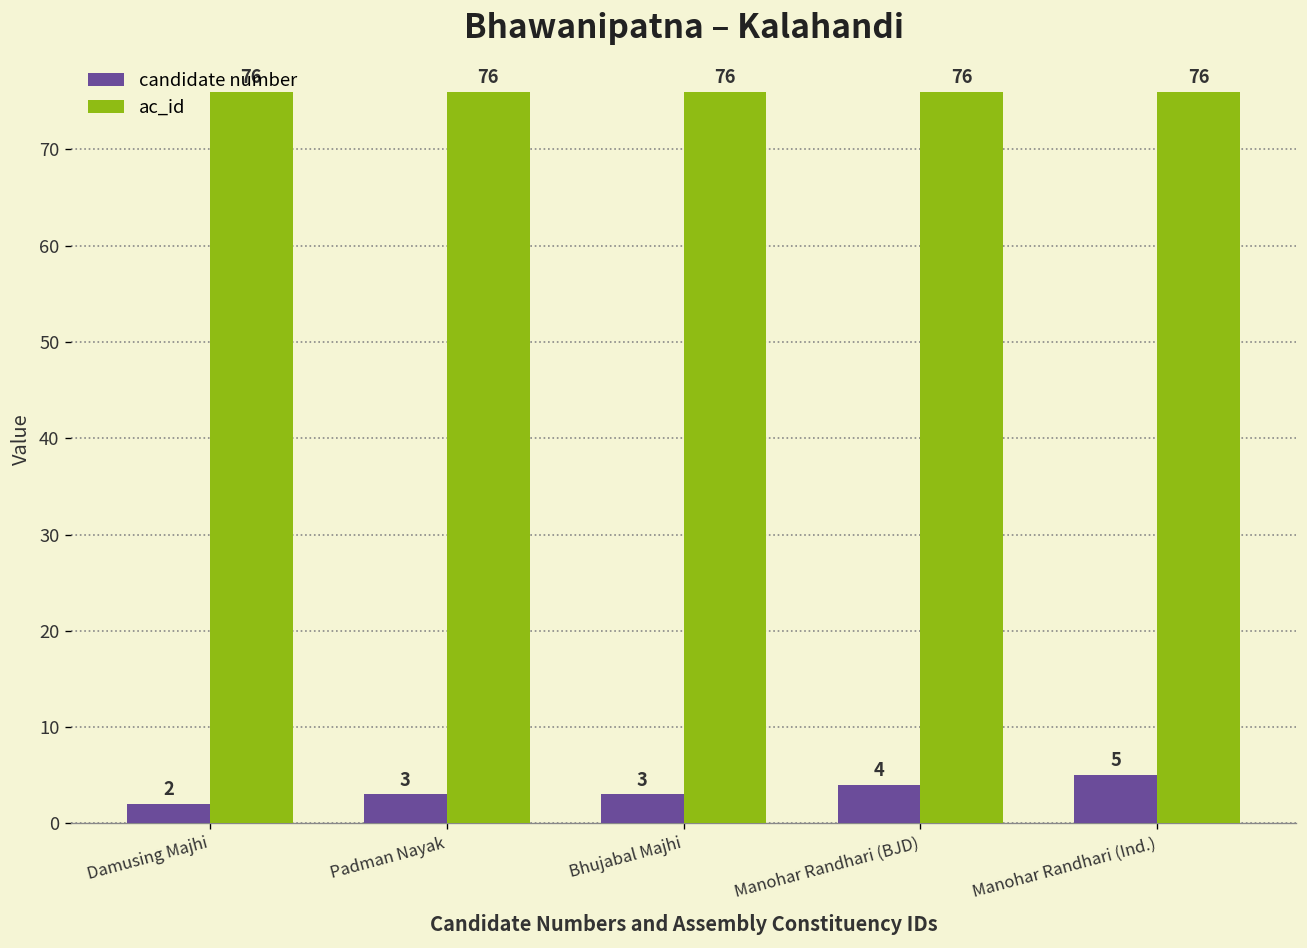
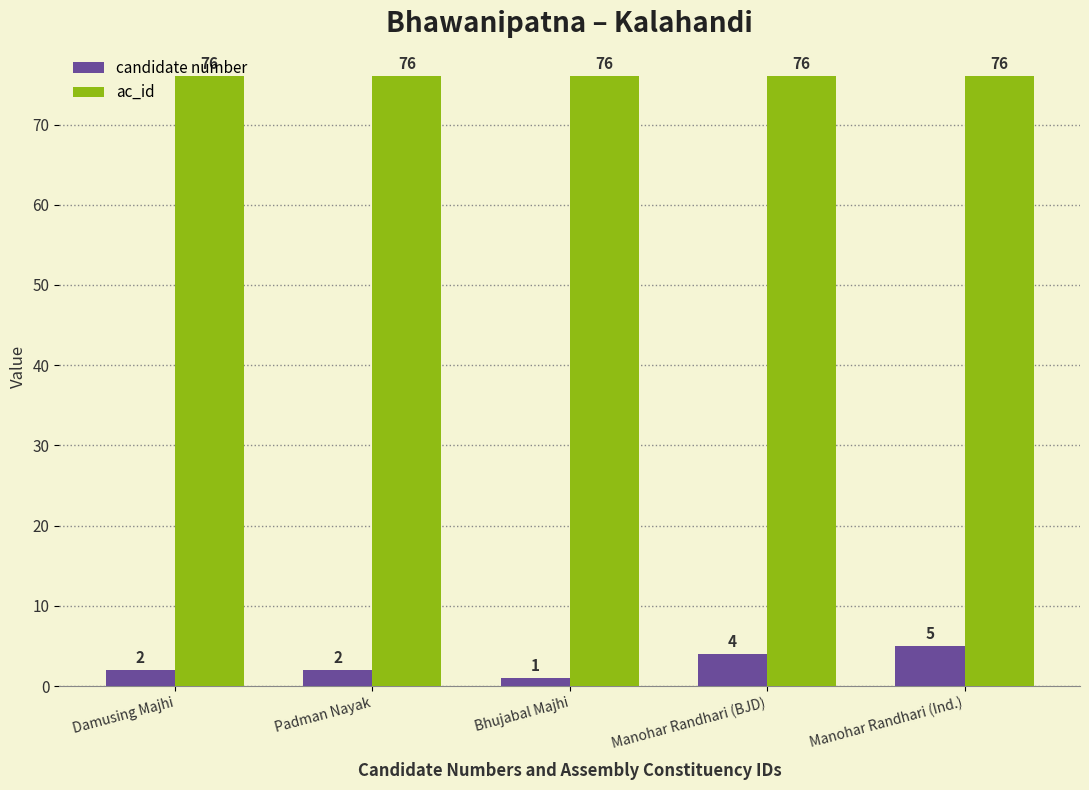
candidate number, Padman Nayak: 3 -> 2
candidate number, Bhujabal Majhi: 3 -> 1
